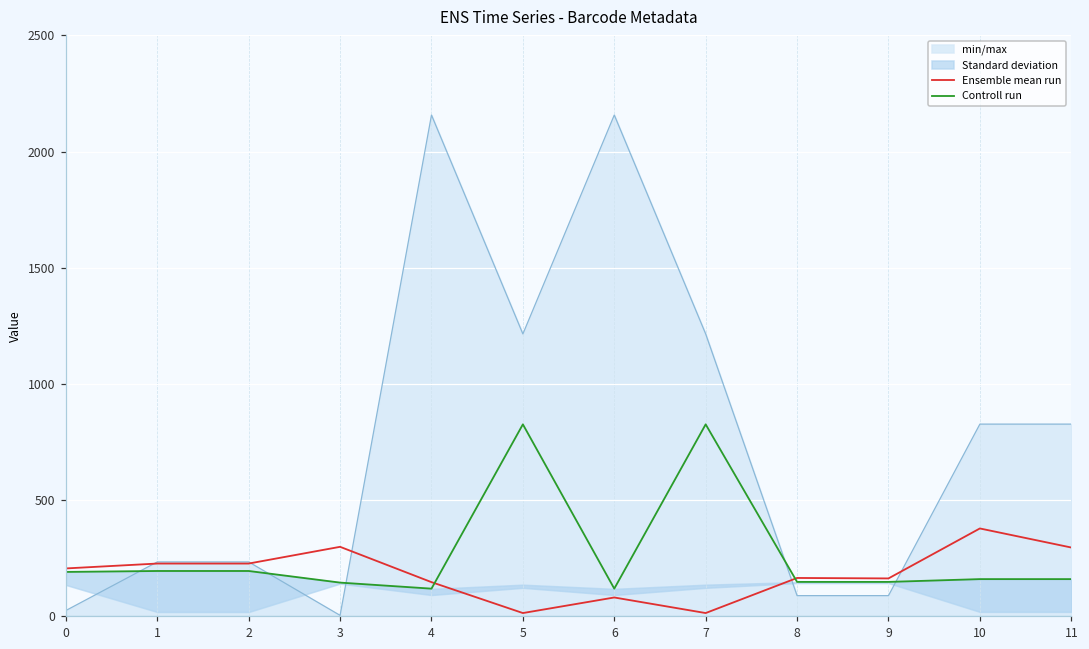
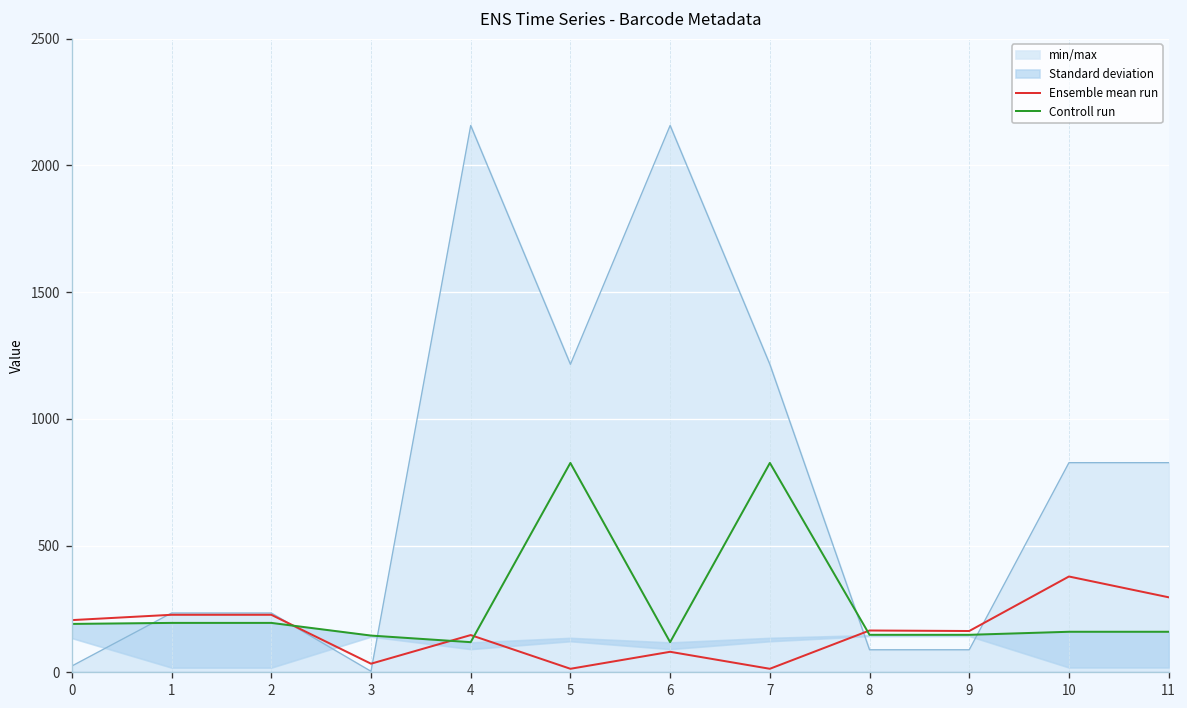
Ensemble mean run, 3: 300 -> 30
